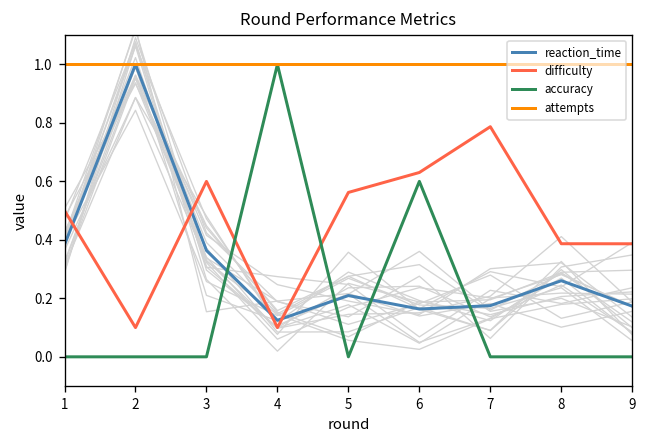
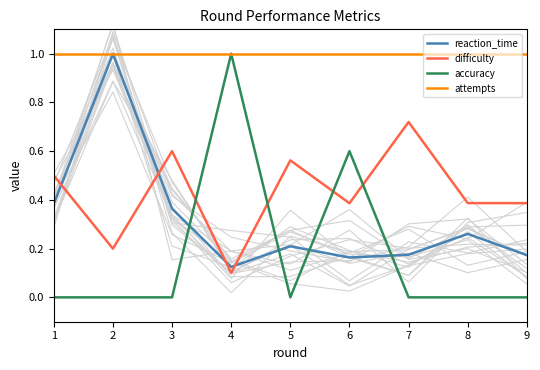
difficulty, 2: 0.1 -> 0.2
difficulty, 6: 0.63 -> 0.39
difficulty, 7: 0.79 -> 0.72
